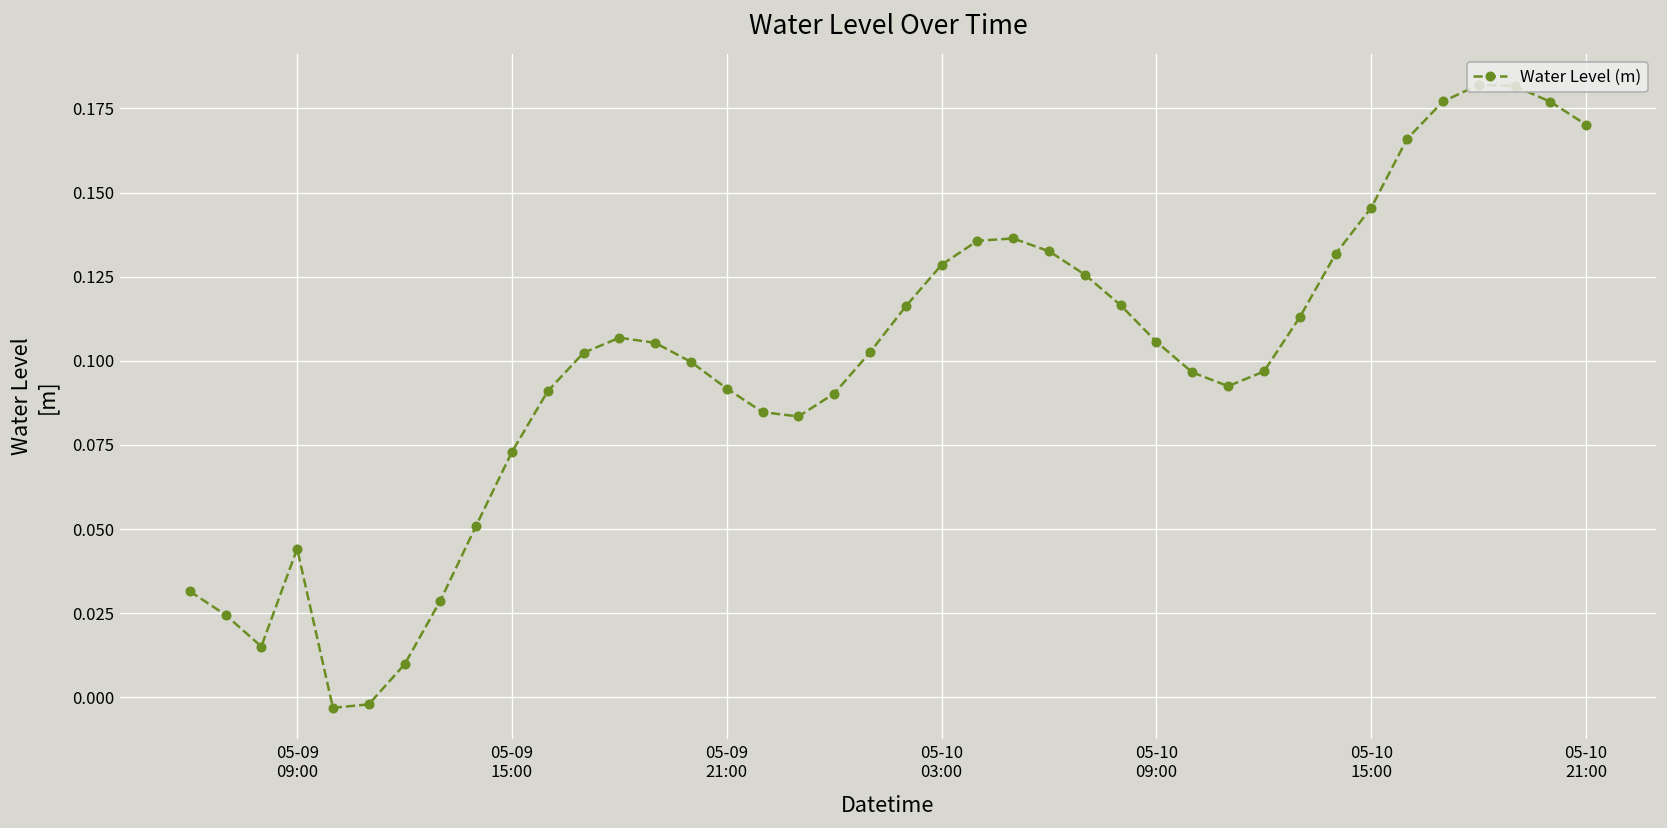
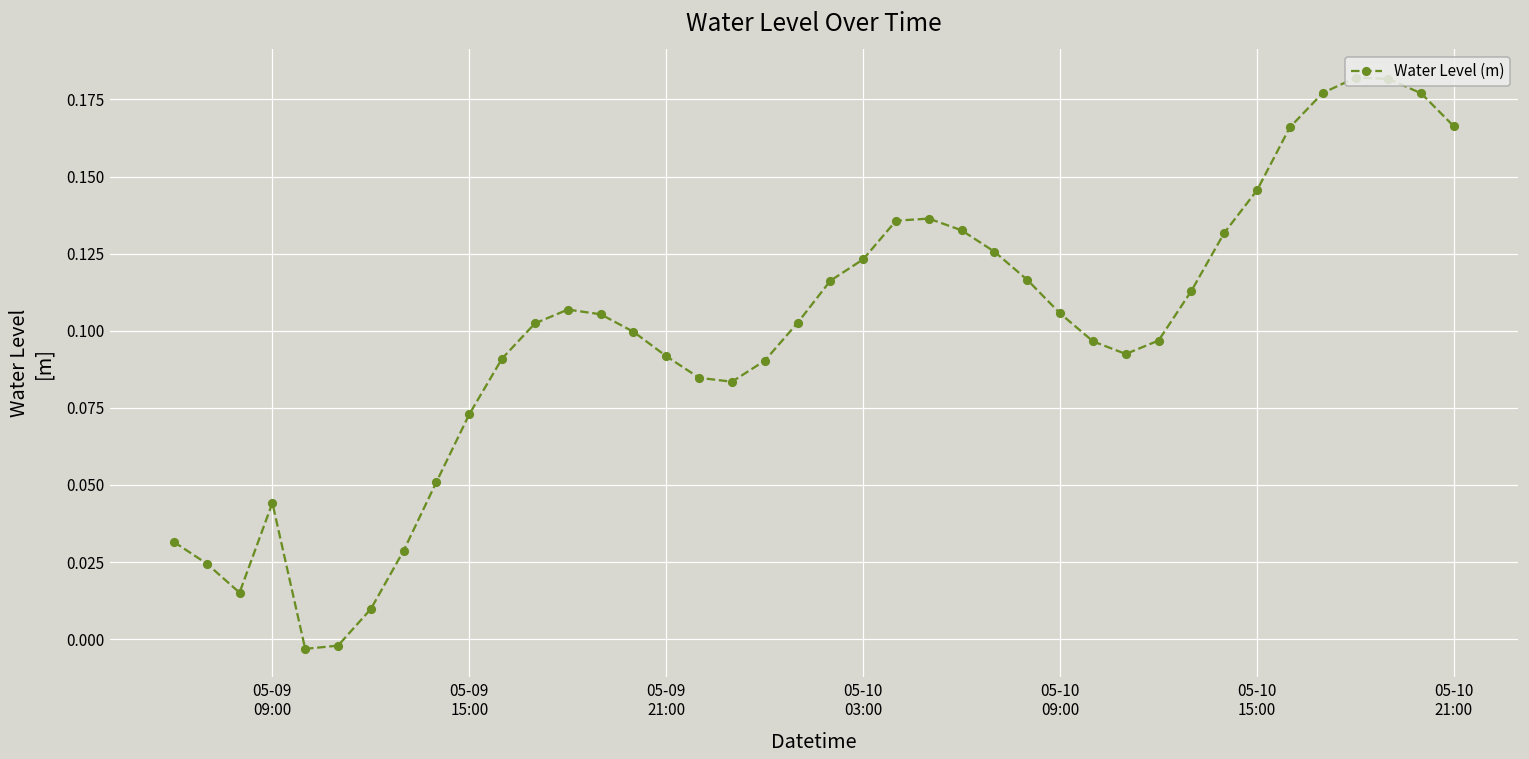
05-10 03:00: 0.129 -> 0.123
05-10 21:00: 0.170 -> 0.166
